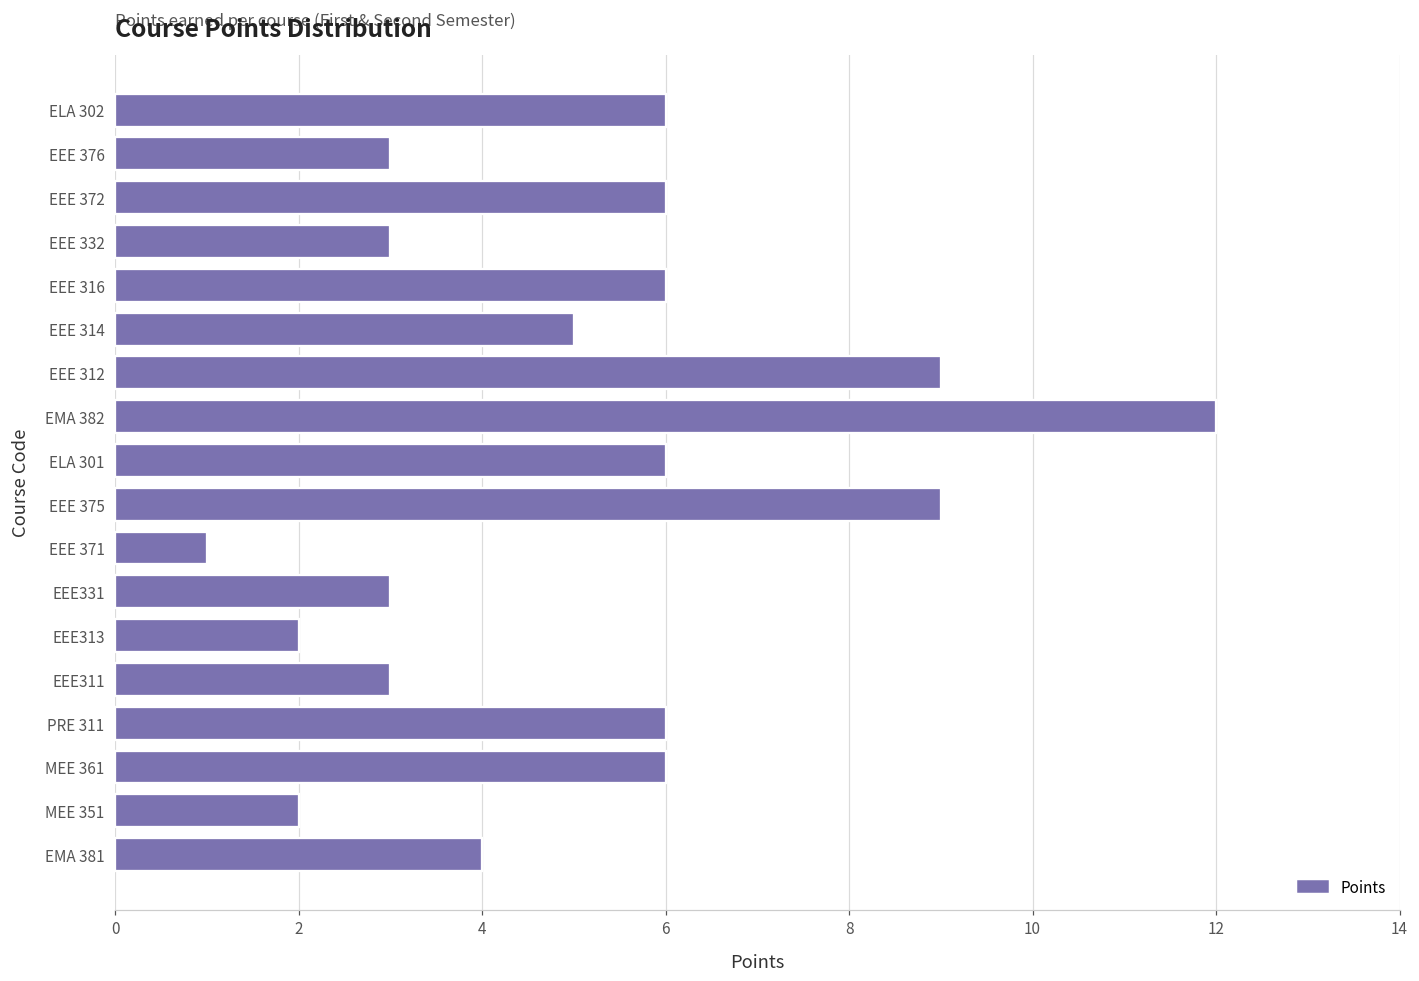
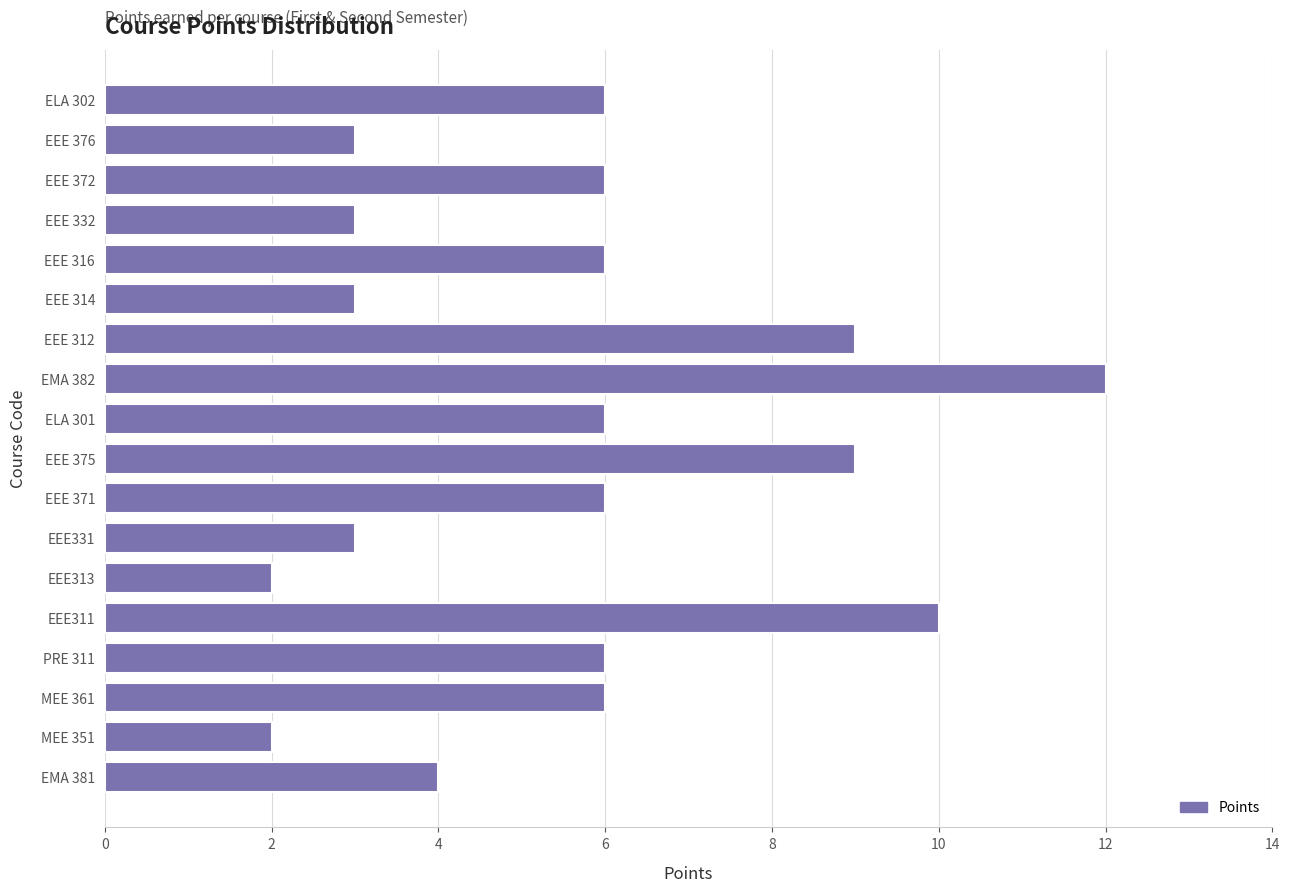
EEE 314: 5 -> 3
EEE 371: 1 -> 6
EEE311: 3 -> 10
